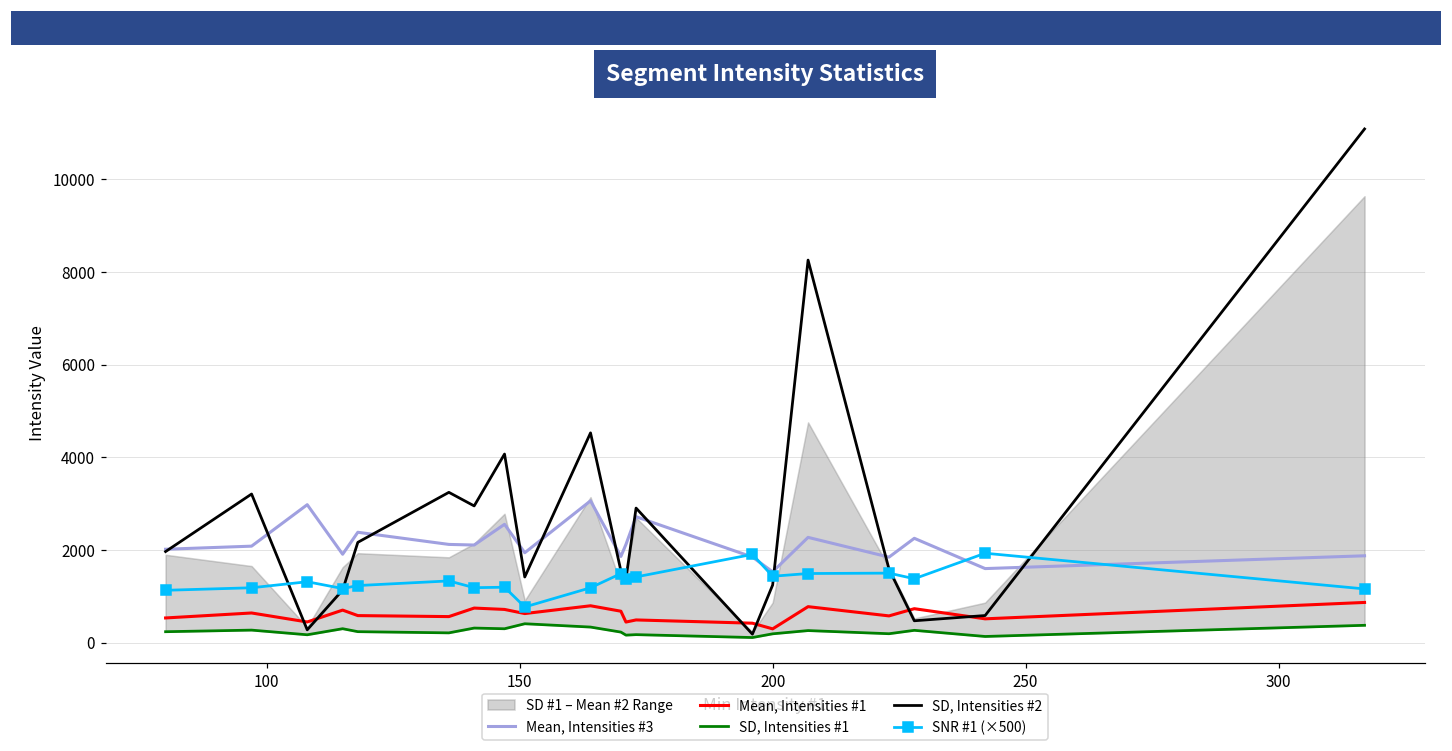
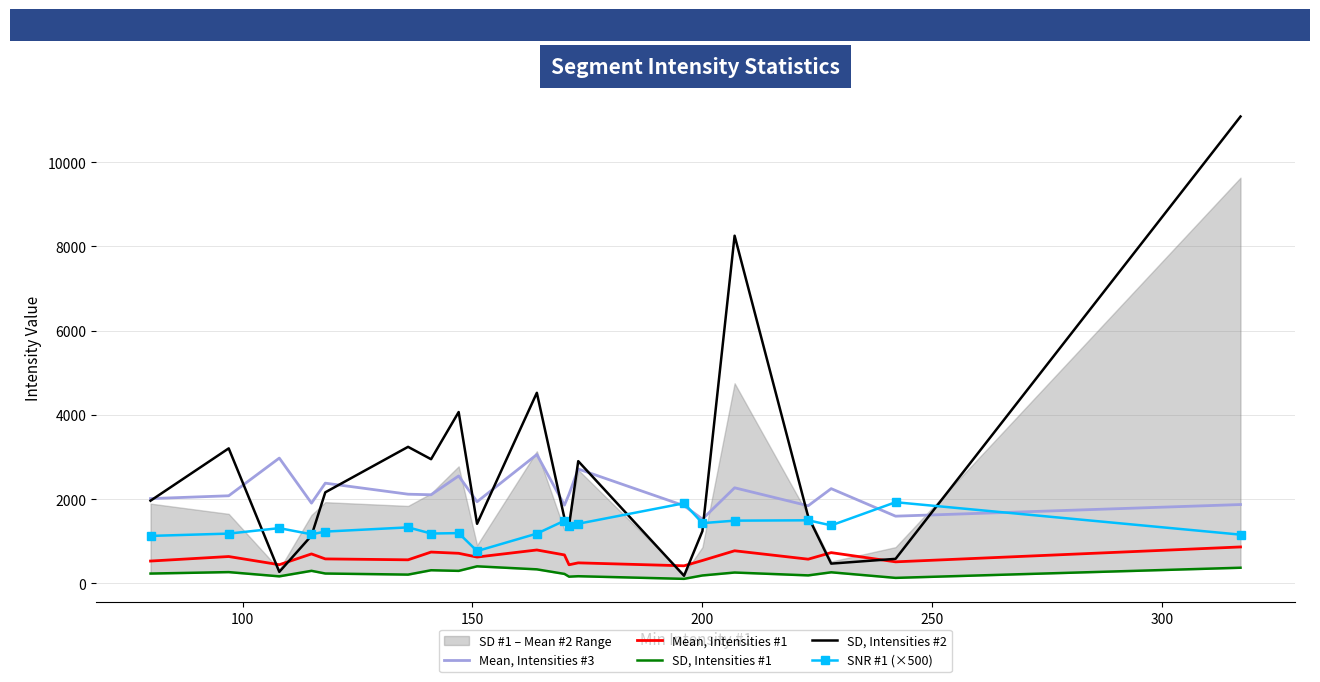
Mean, Intensities #1, 200: 300 -> 500
